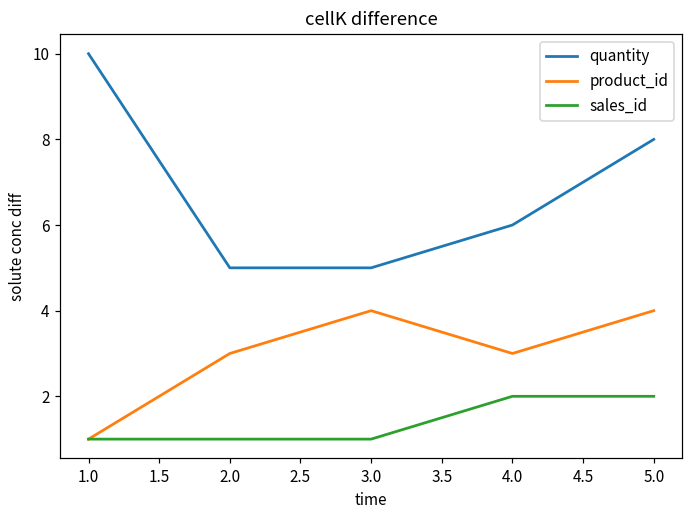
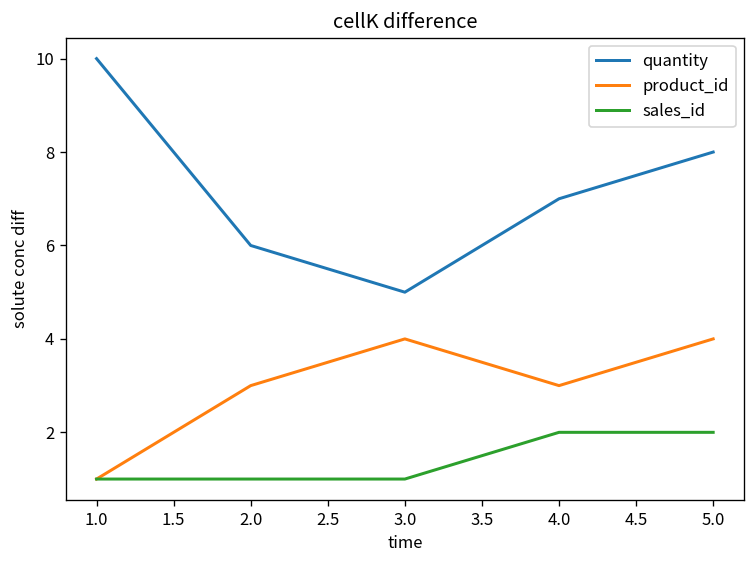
quantity, 2.0: 5 -> 6
quantity, 4.0: 6 -> 7
